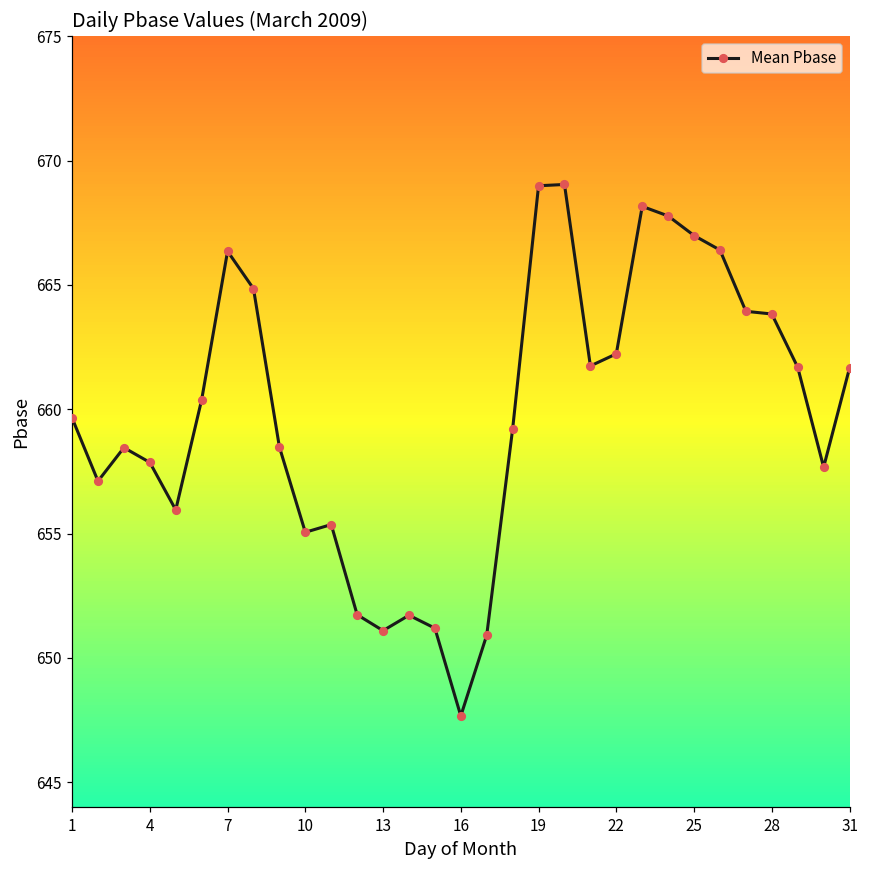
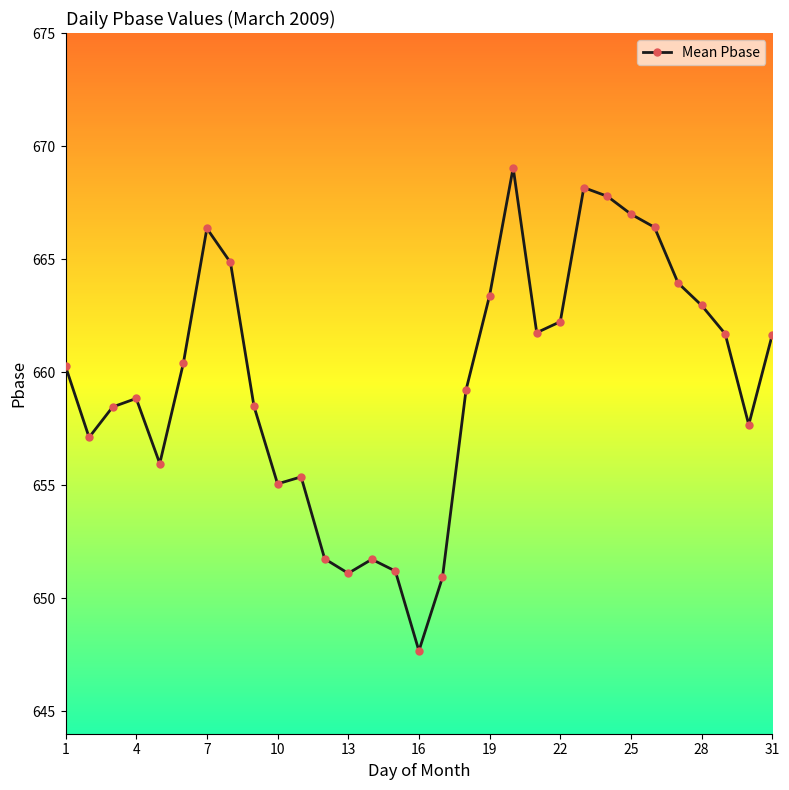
1: 659.7 -> 660.3
4: 657.9 -> 658.8
19: 669.0 -> 663.4
28: 663.8 -> 662.9
